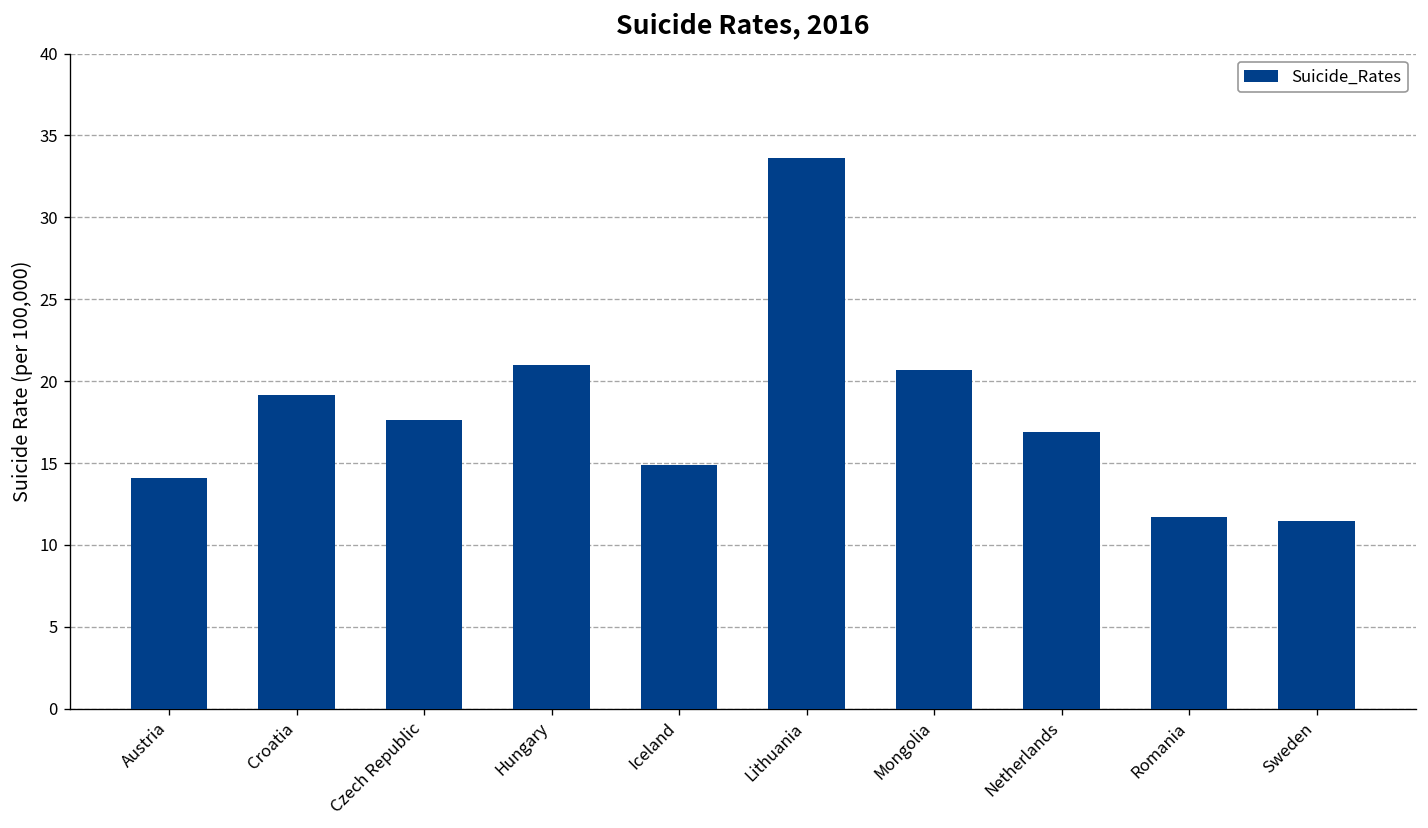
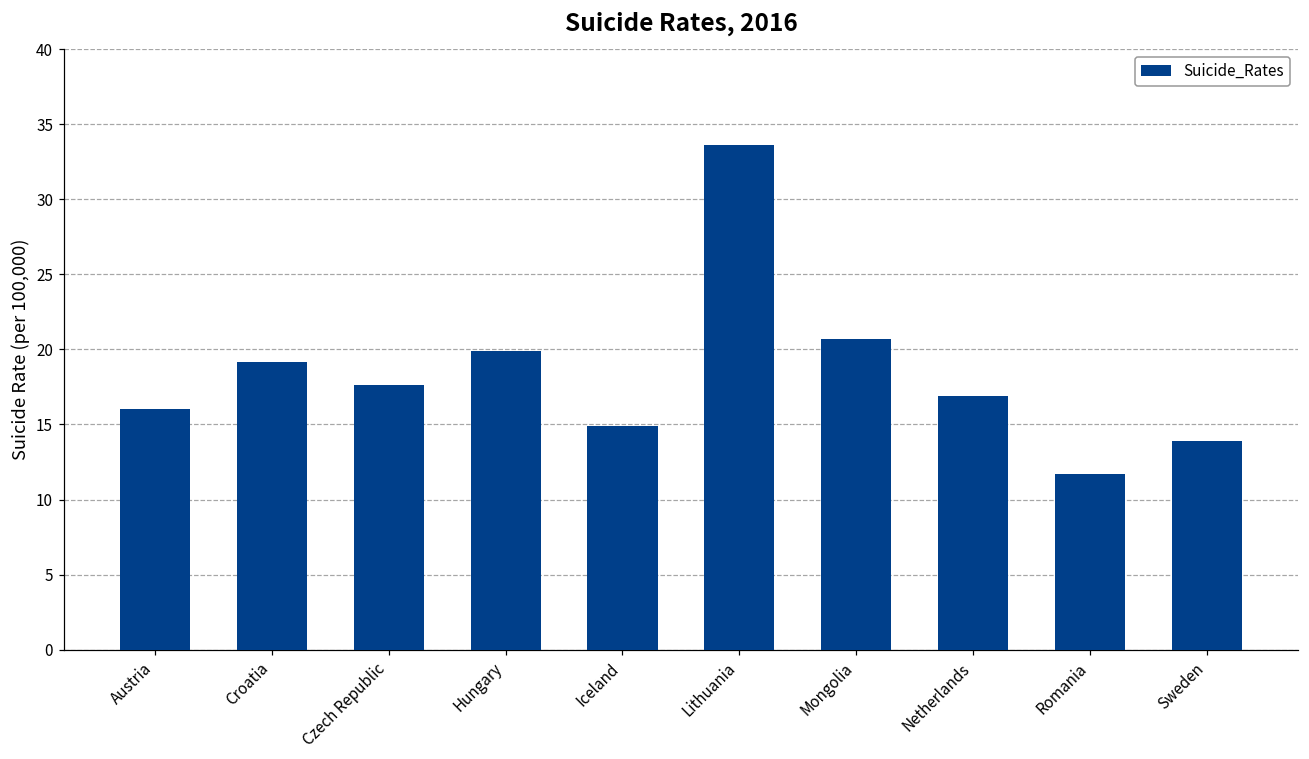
Austria: 14.1 -> 16.0
Hungary: 21.0 -> 19.9
Sweden: 11.5 -> 13.9
